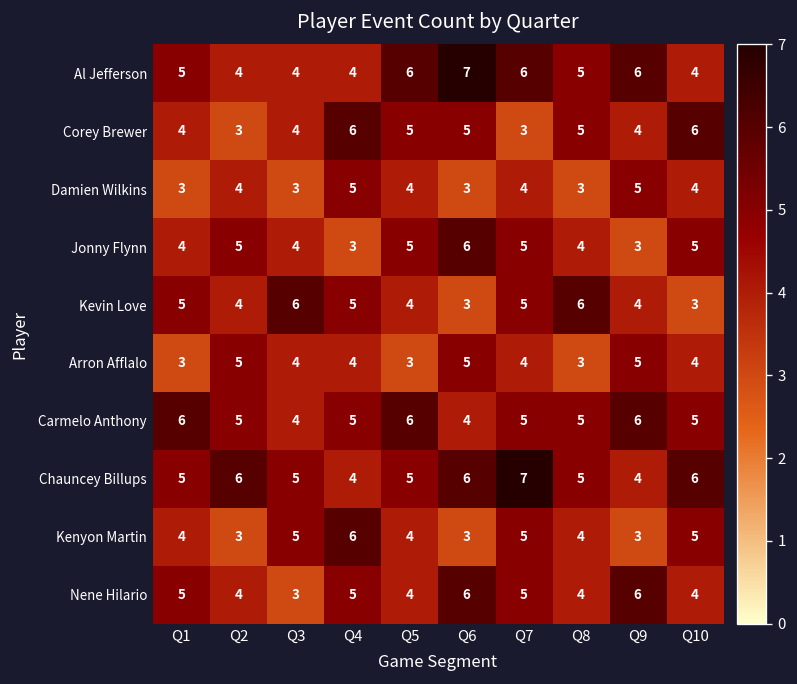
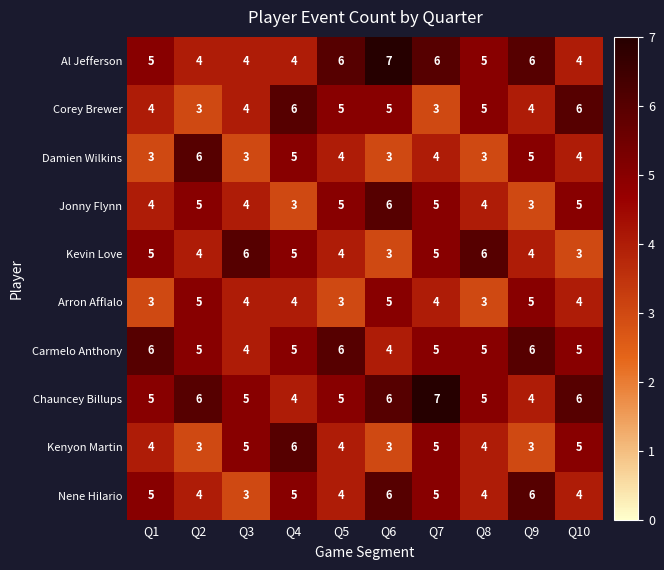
Damien Wilkins, Q2: 4 -> 6
